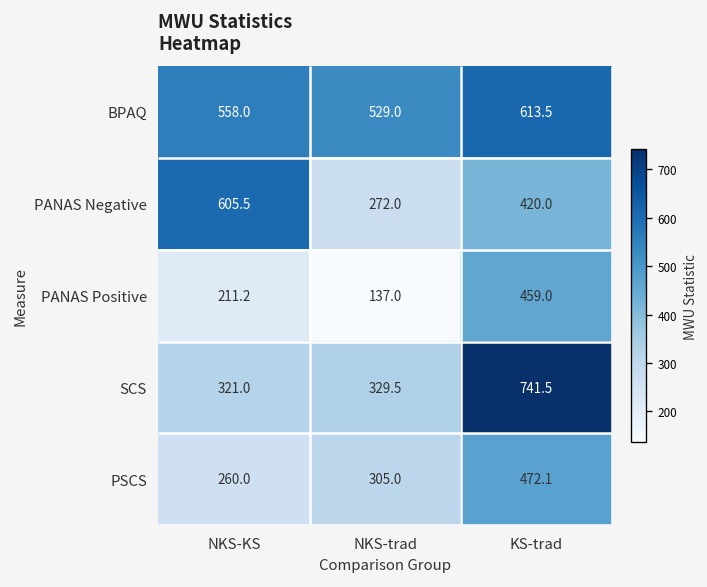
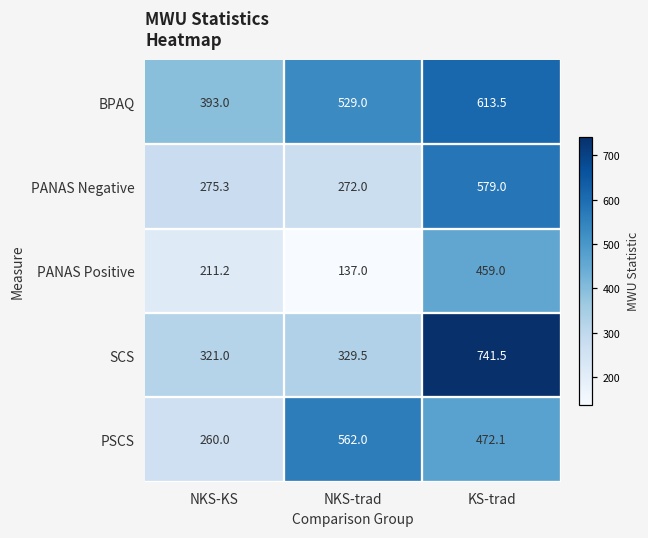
BPAQ, NKS-KS: 558.0 -> 393.0
PANAS Negative, NKS-KS: 605.5 -> 275.3
PANAS Negative, KS-trad: 420.0 -> 579.0
PSCS, NKS-trad: 305.0 -> 562.0
